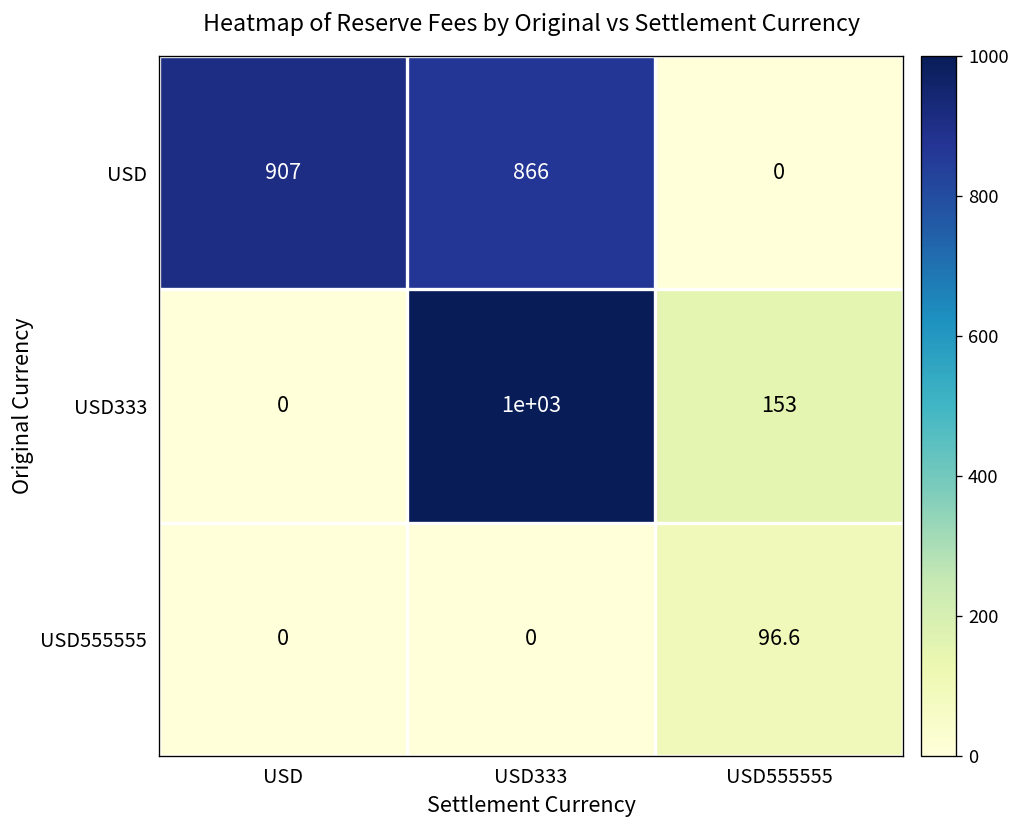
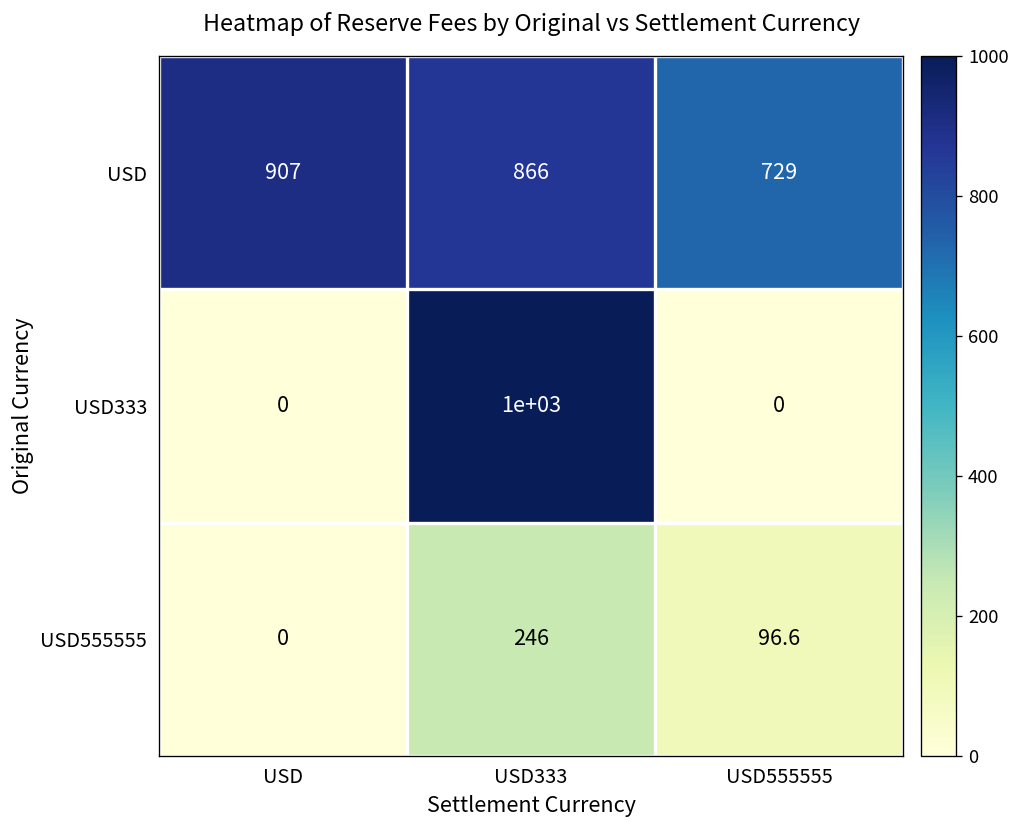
USD, USD555555: 0 -> 729
USD333, USD555555: 153 -> 0
USD555555, USD333: 0 -> 246
